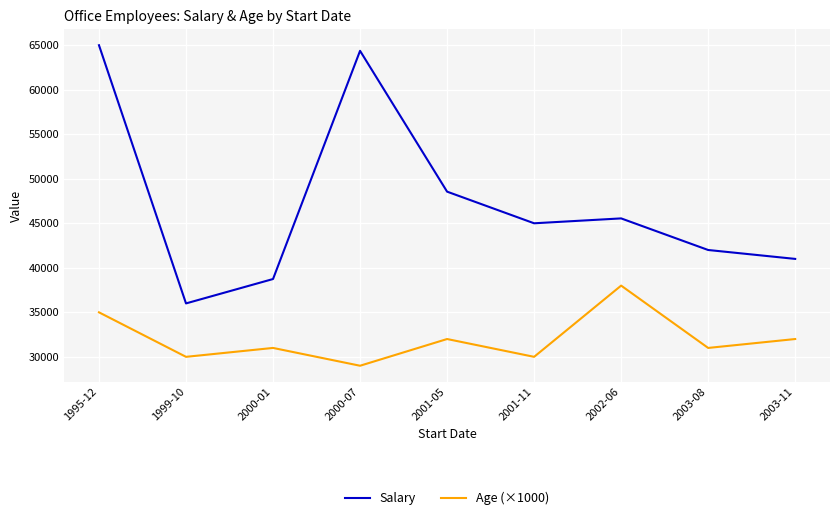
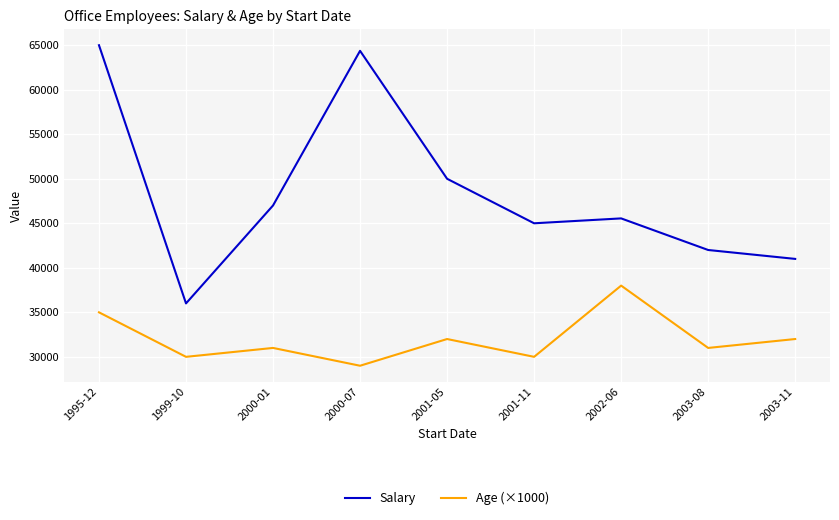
Salary, 2000-01: 39000 -> 47000
Salary, 2001-05: 49000 -> 50000
